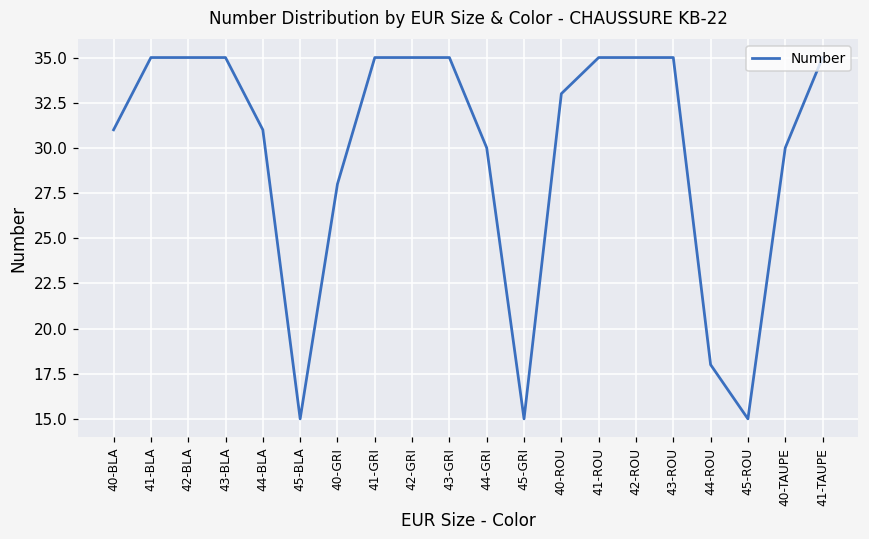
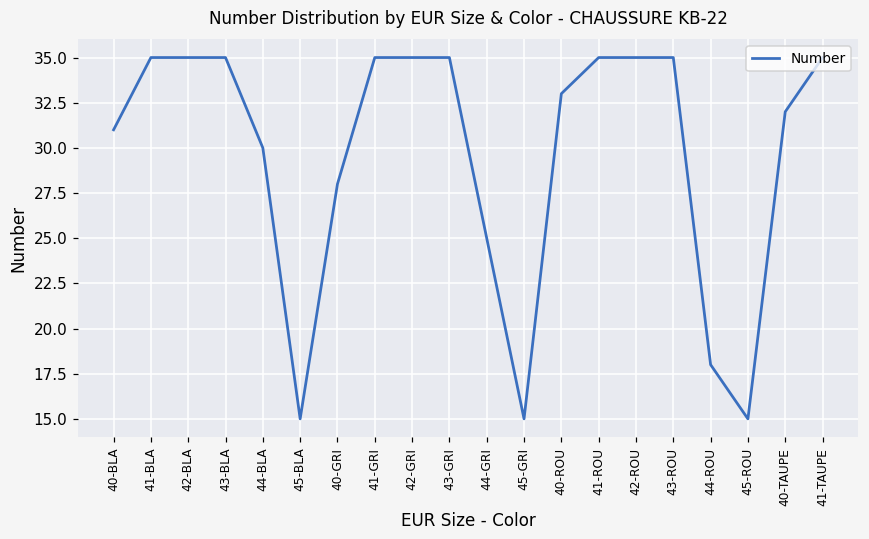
44-BLA: 31 -> 30
44-GRI: 30 -> 25
40-TAUPE: 30 -> 32
